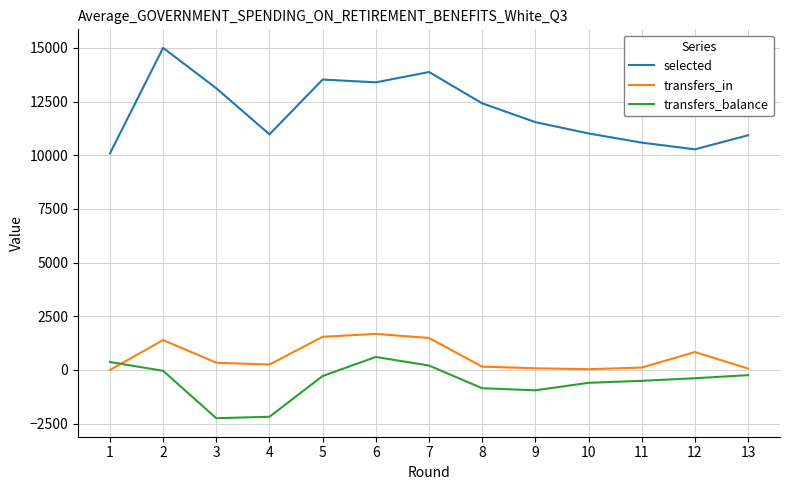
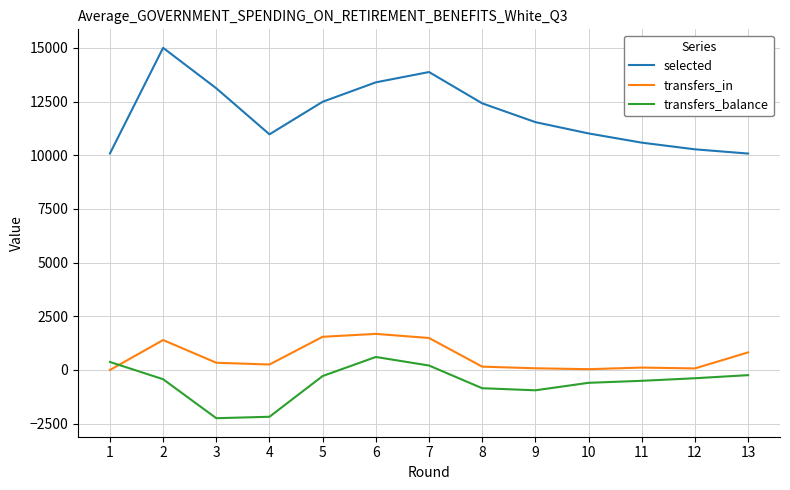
transfers_balance, 2: 0 -> -400
selected, 5: 13500 -> 12500
transfers_in, 12: 800 -> 100
selected, 13: 10900 -> 10100
transfers_in, 13: 100 -> 800
